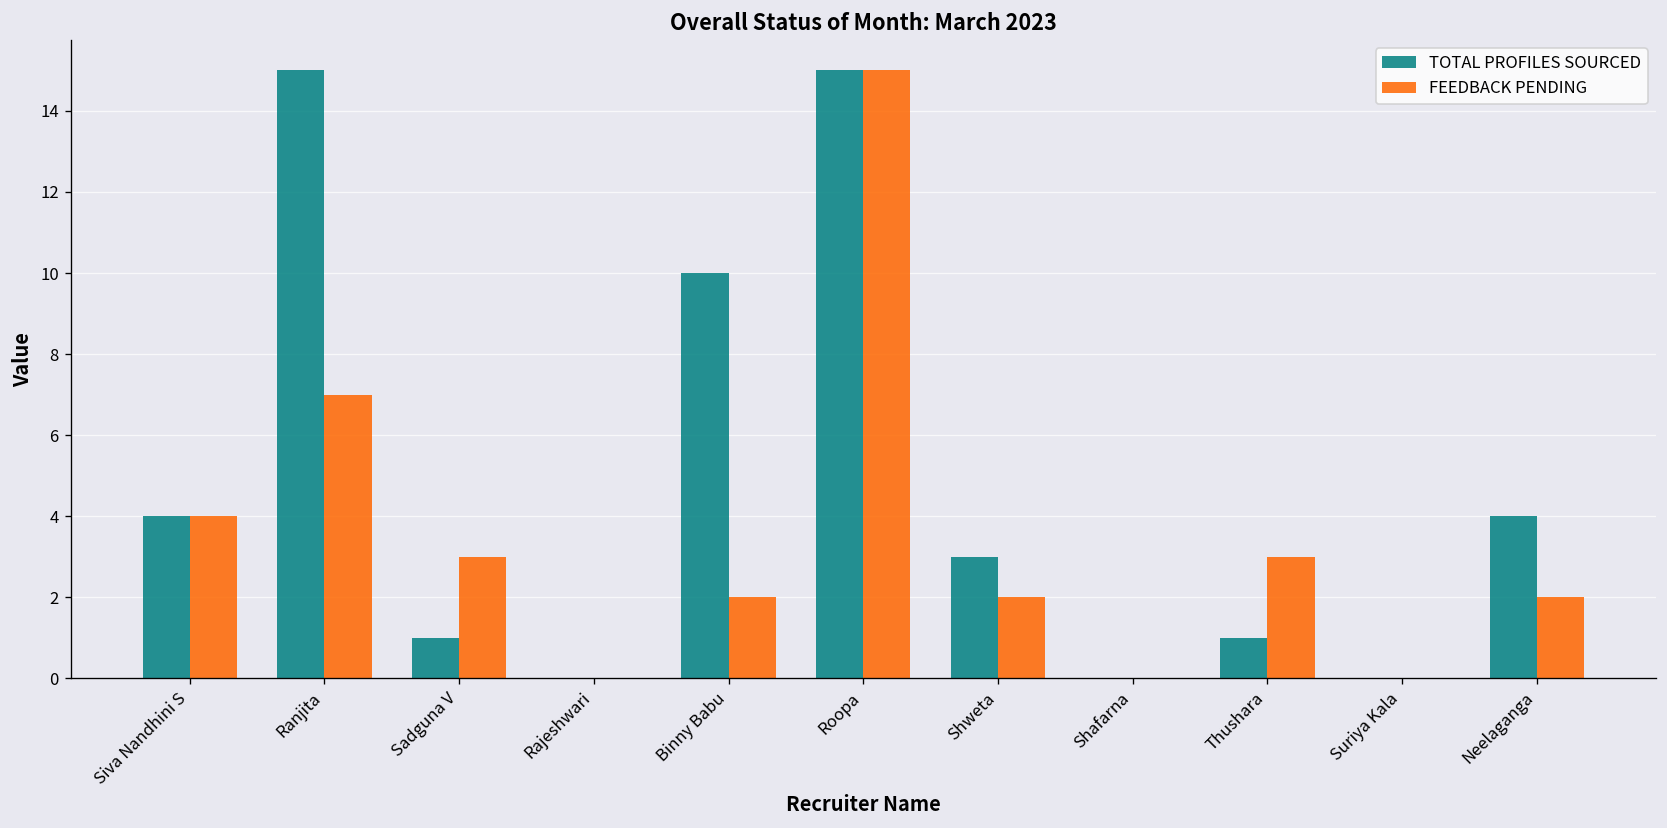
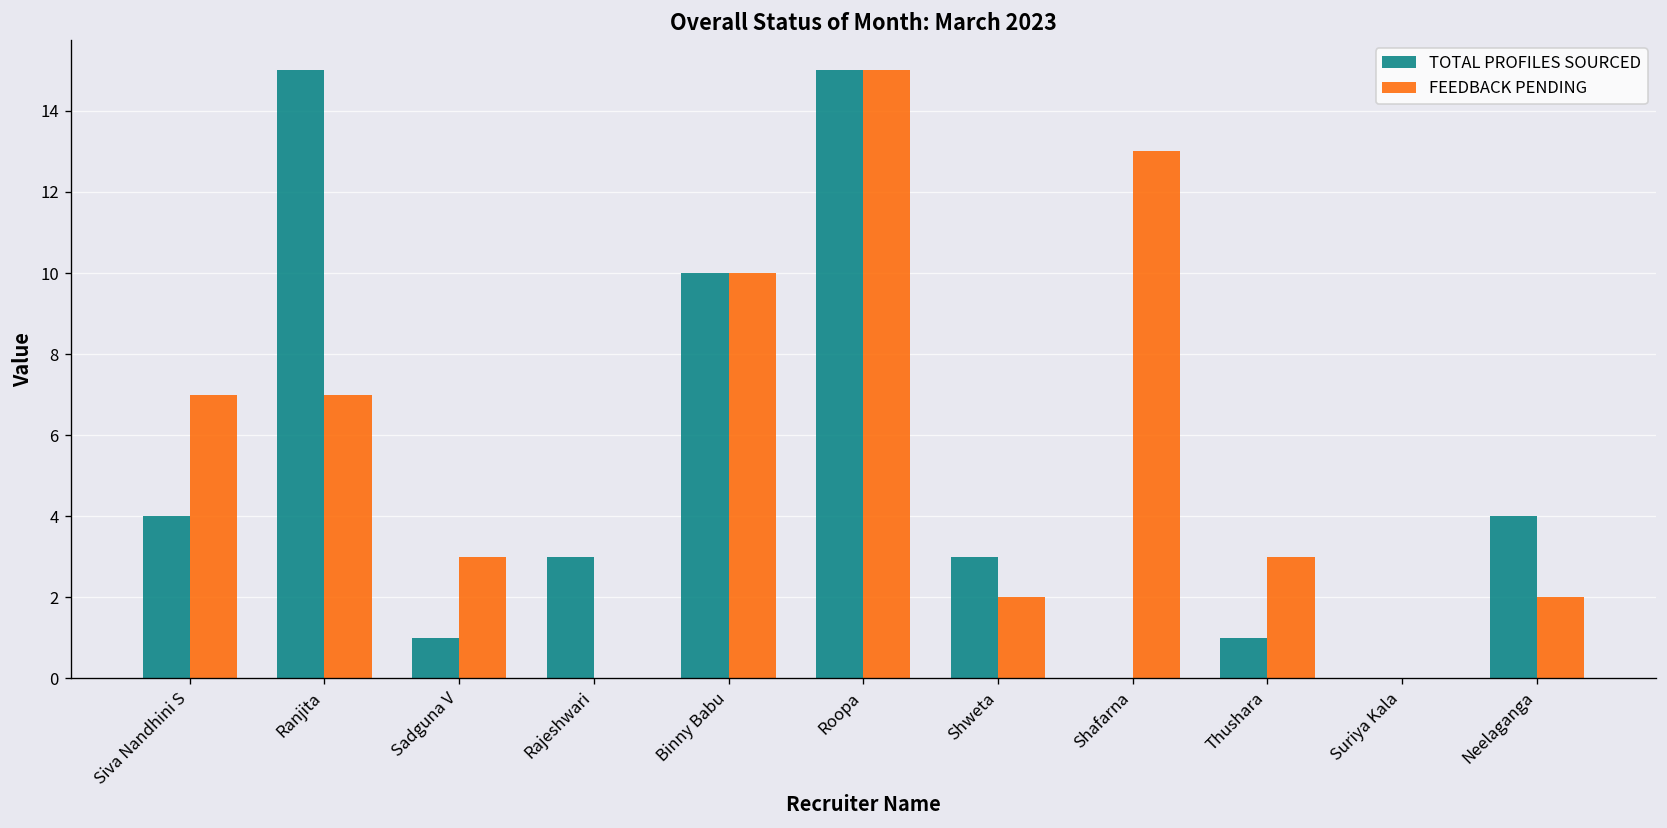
FEEDBACK PENDING, Siva Nandhini S: 4 -> 7
TOTAL PROFILES SOURCED, Rajeshwari: 0 -> 3
FEEDBACK PENDING, Binny Babu: 2 -> 10
FEEDBACK PENDING, Shafarna: 0 -> 13
